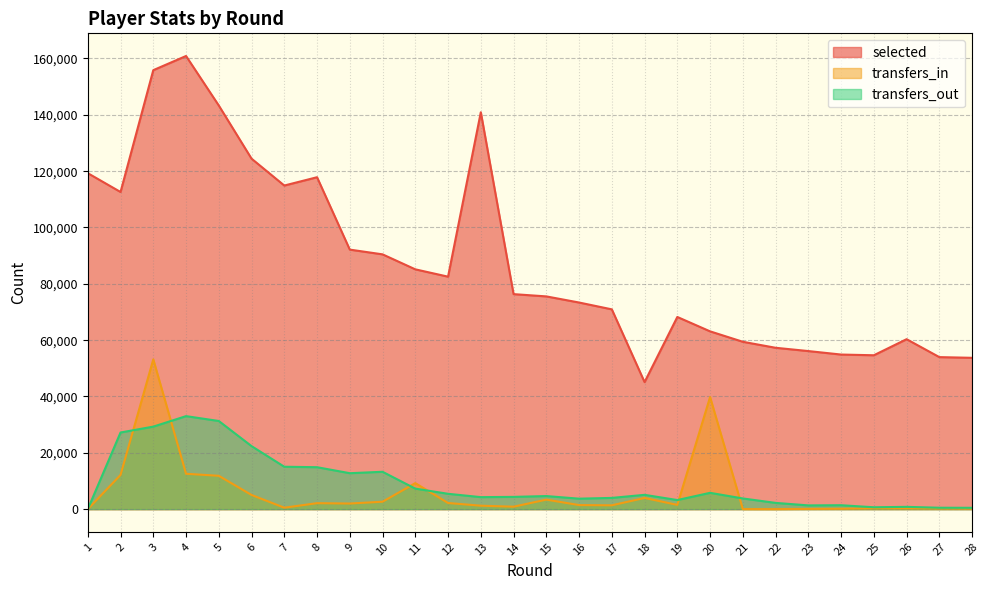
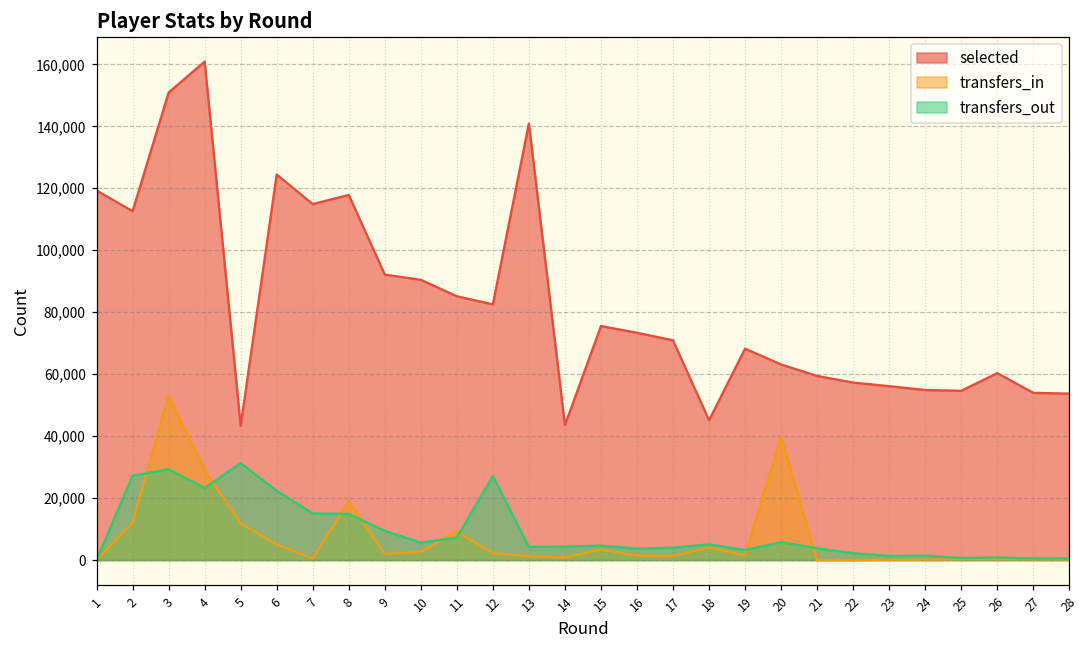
selected, 3: 156,000 -> 151,000
transfers_in, 4: 13,000 -> 29,000
transfers_out, 4: 33,000 -> 23,000
selected, 5: 143,000 -> 43,000
transfers_in, 8: 2,000 -> 19,000
transfers_out, 9: 13,000 -> 9,000
transfers_out, 10: 13,000 -> 6,000
transfers_out, 12: 5,000 -> 27,000
selected, 14: 76,000 -> 44,000
